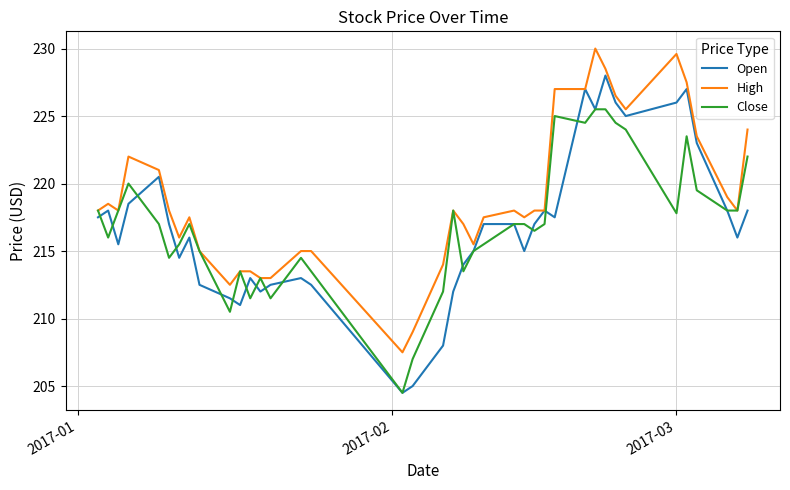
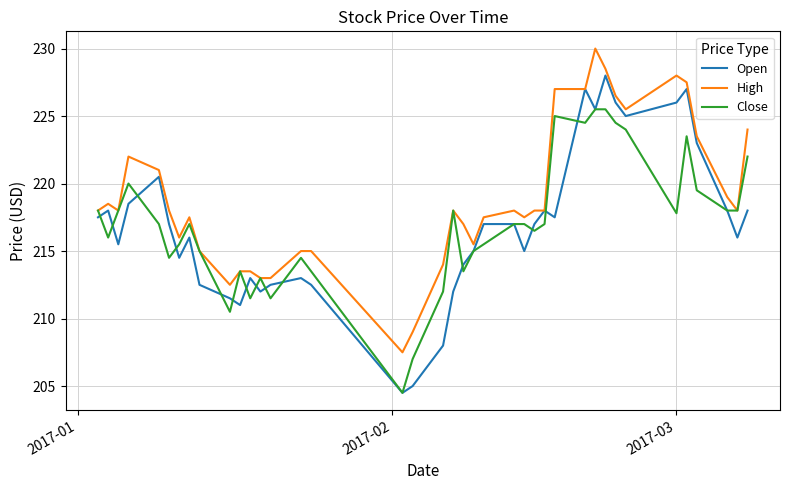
High, 2017-03: 229.6 -> 228.0
